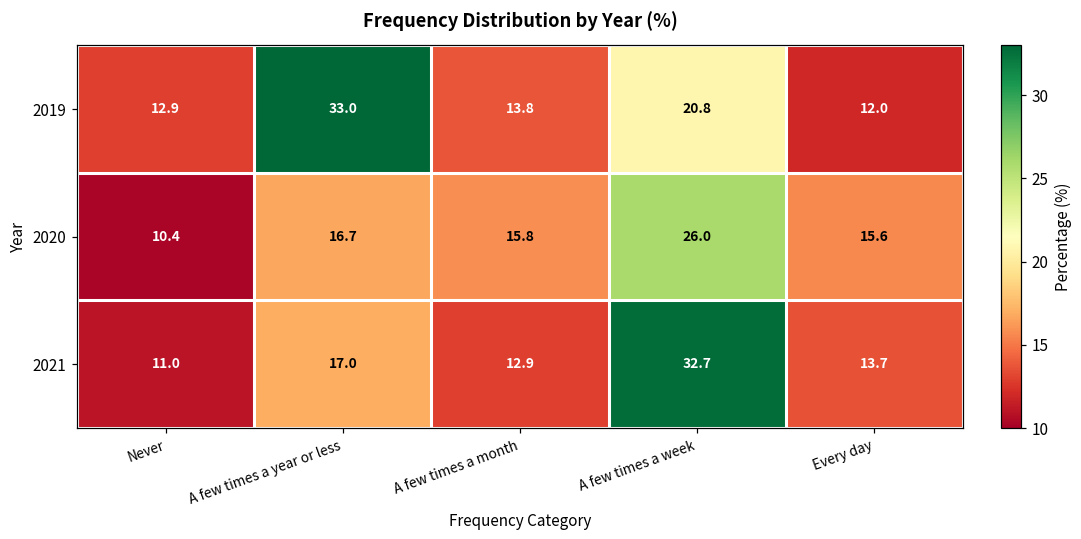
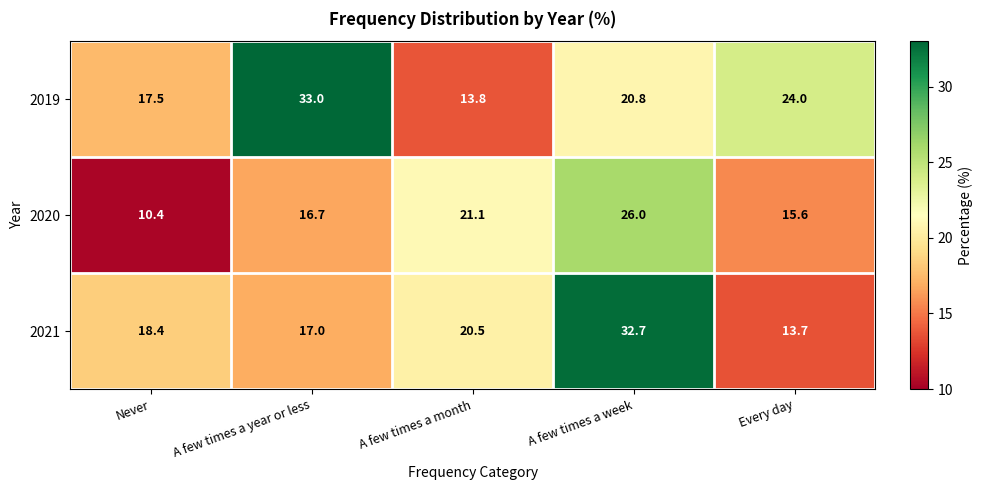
2019, Never: 12.9 -> 17.5
2019, Every day: 12.0 -> 24.0
2020, A few times a month: 15.8 -> 21.1
2021, Never: 11.0 -> 18.4
2021, A few times a month: 12.9 -> 20.5
